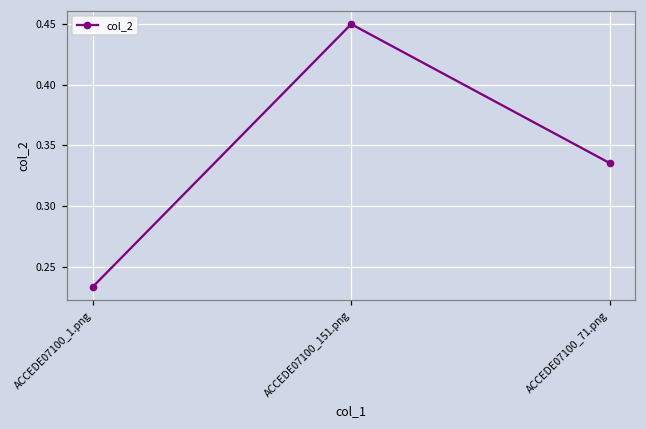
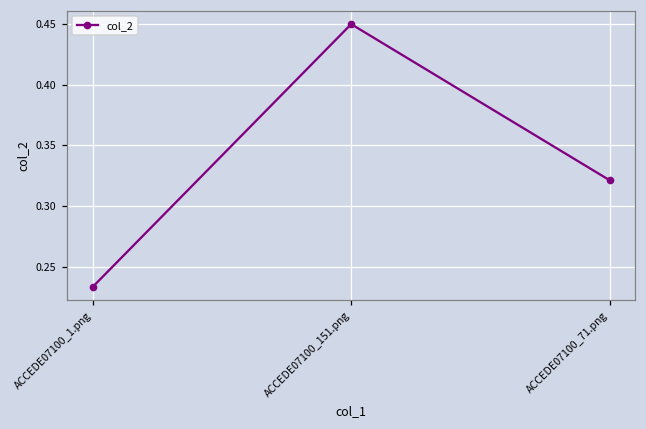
ACCEDE07100_71.png: 0.335 -> 0.321
